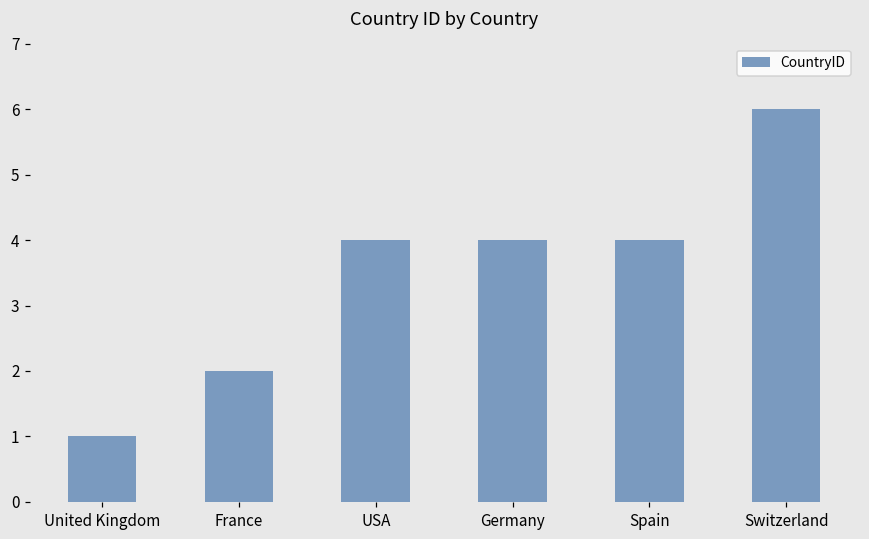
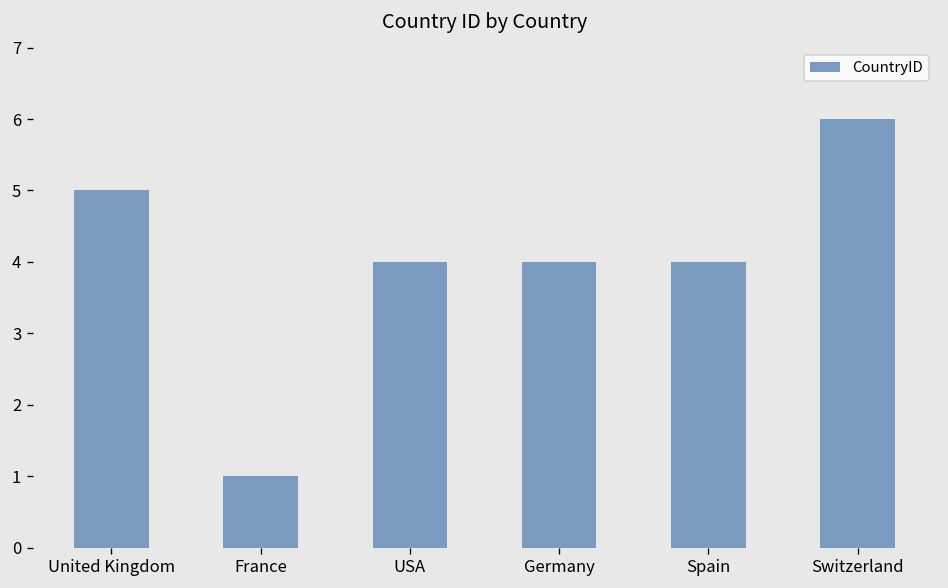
United Kingdom: 1 -> 5
France: 2 -> 1
